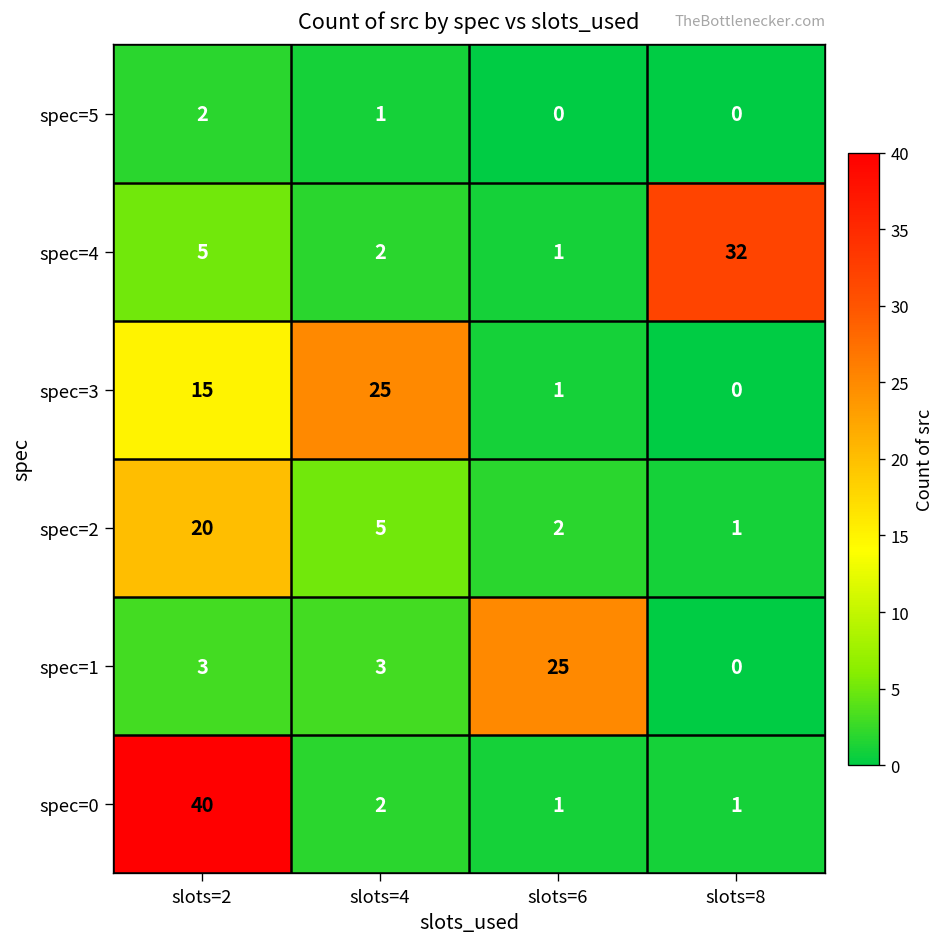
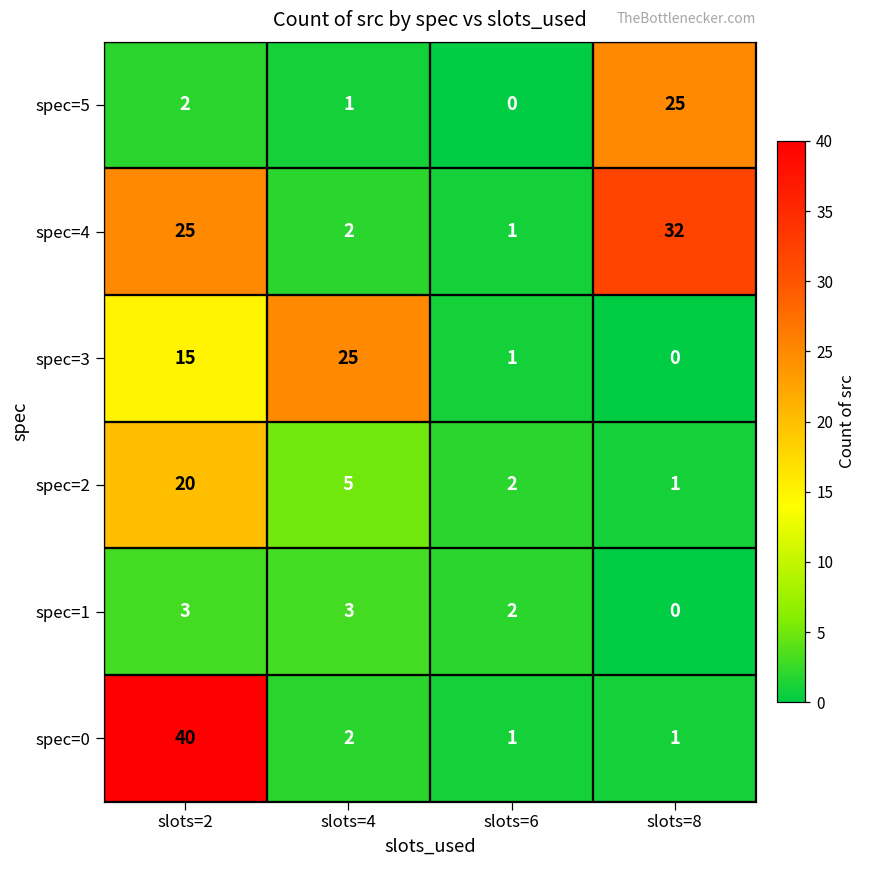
spec=5, slots=8: 0 -> 25
spec=4, slots=2: 5 -> 25
spec=1, slots=6: 25 -> 2
